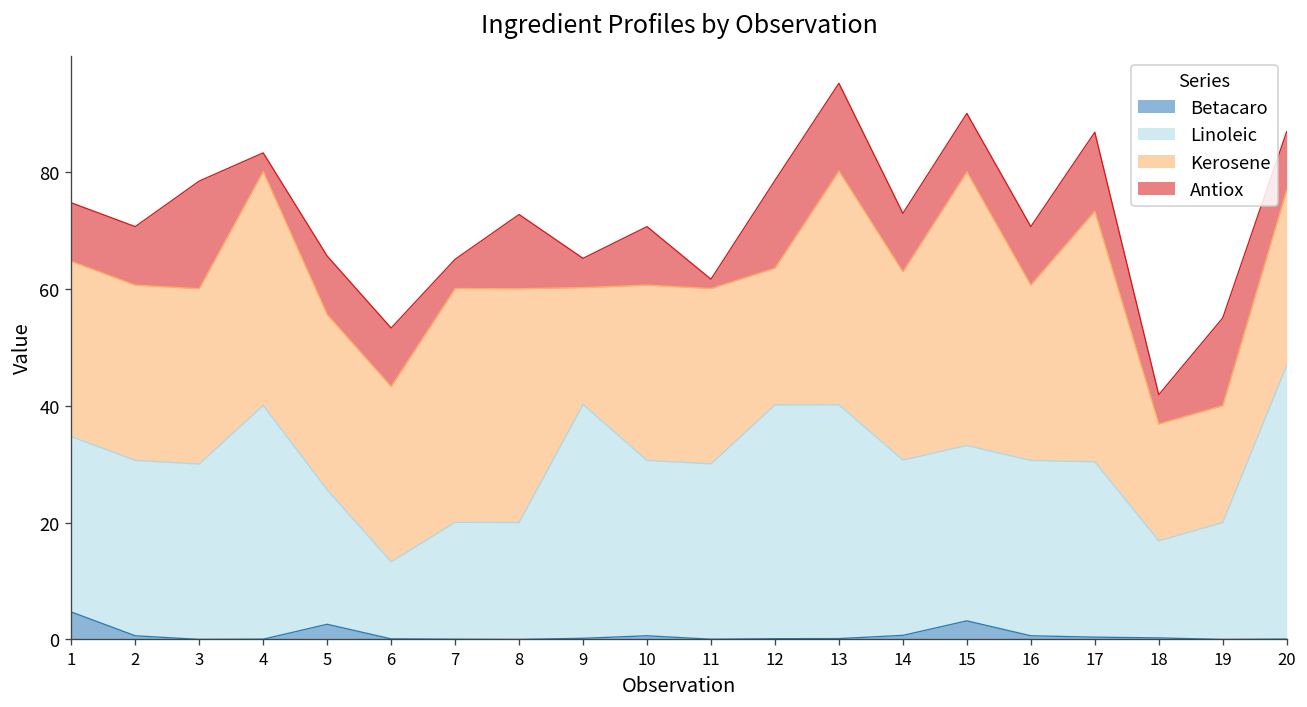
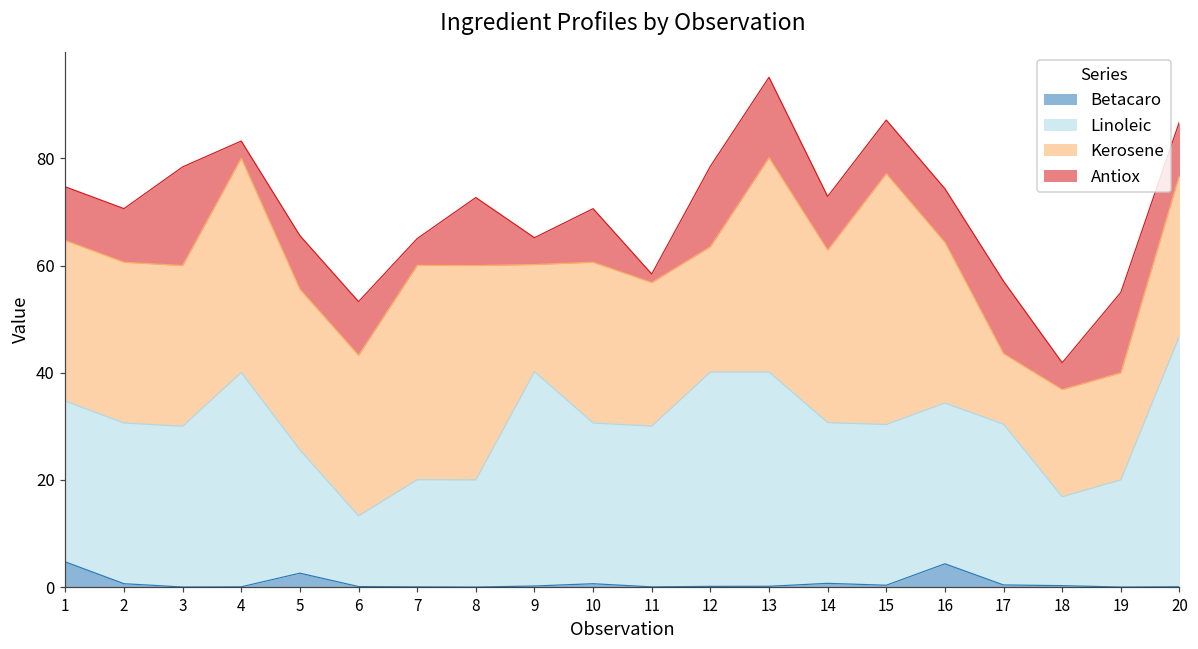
Kerosene, 11: 30 -> 27
Betacaro, 15: 3 -> 0
Betacaro, 16: 1 -> 4
Kerosene, 17: 43 -> 13
